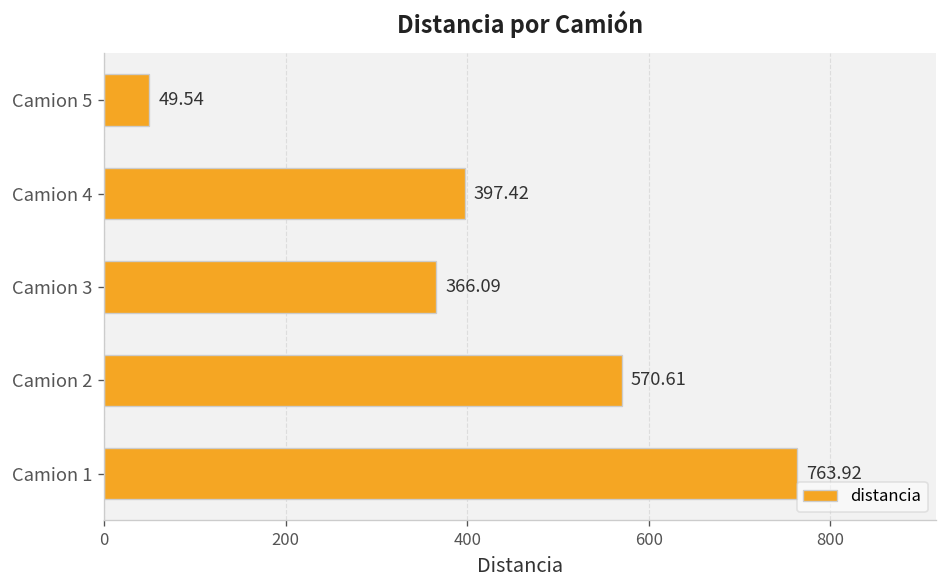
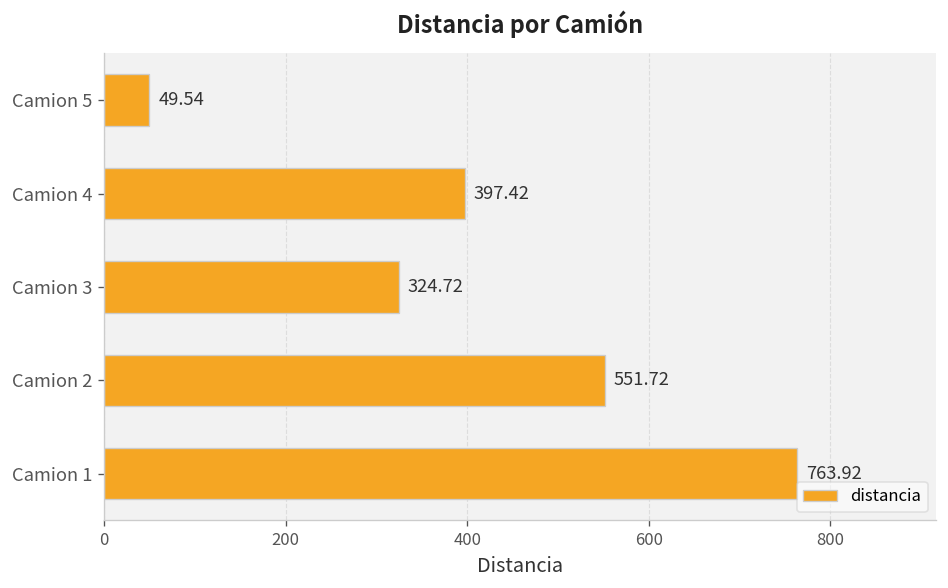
Camion 3: 366.09 -> 324.72
Camion 2: 570.61 -> 551.72
